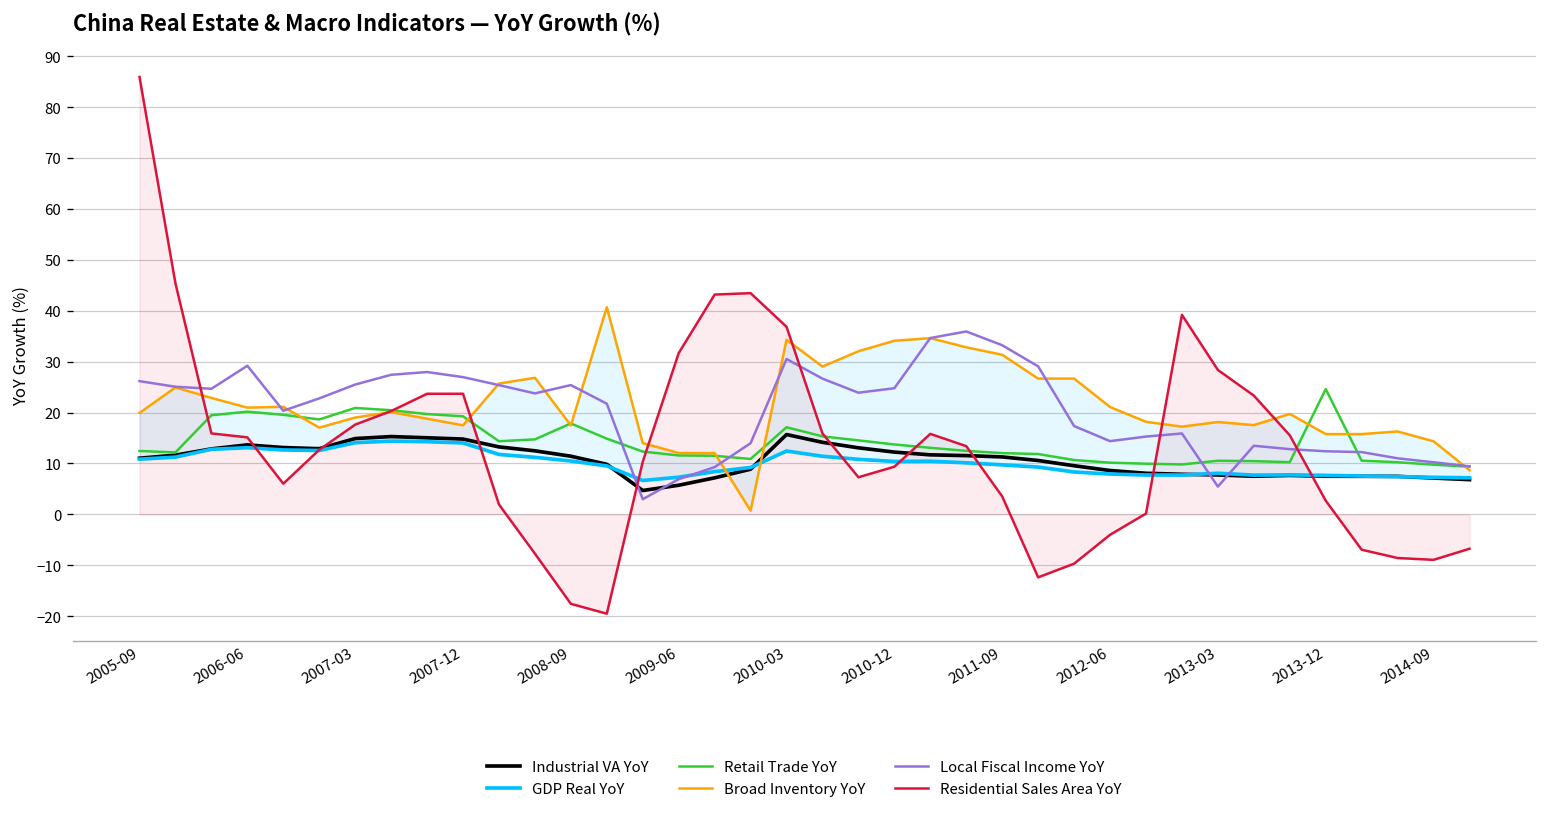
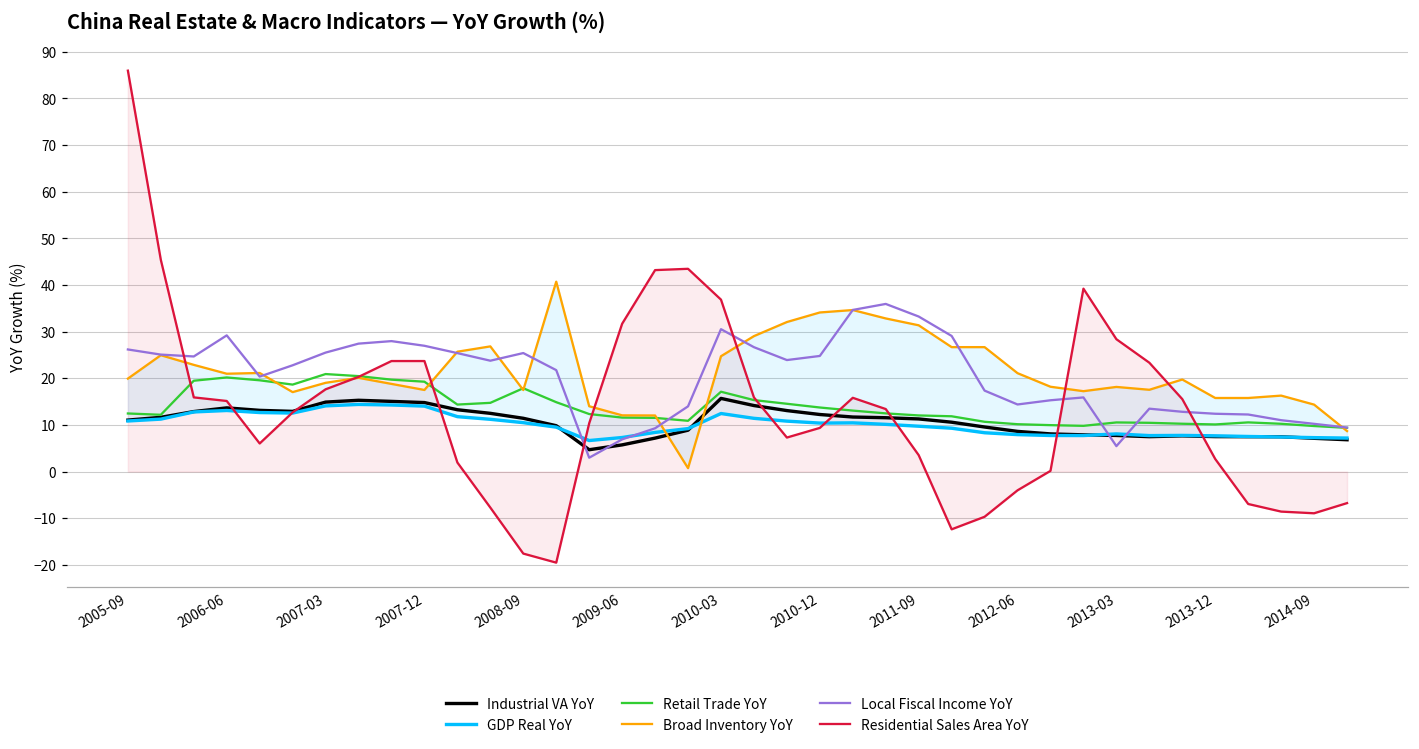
Broad Inventory YoY, 2010-03: 34 -> 25
Retail Trade YoY, 2013-12: 25 -> 10
